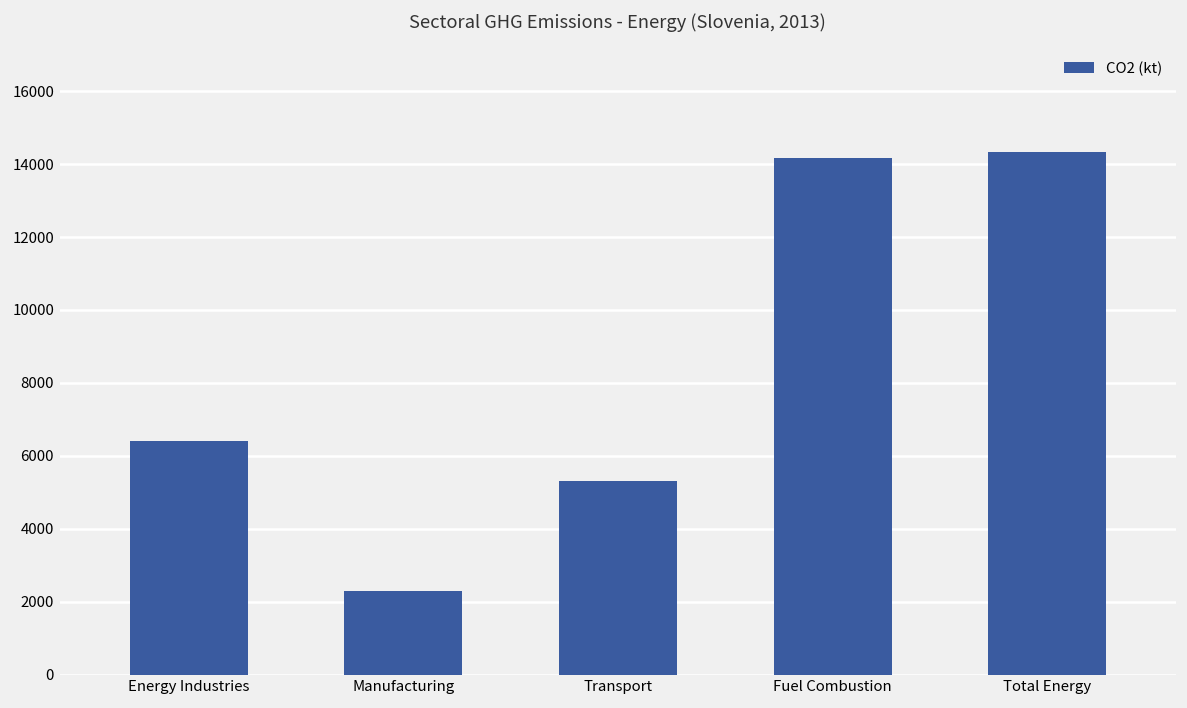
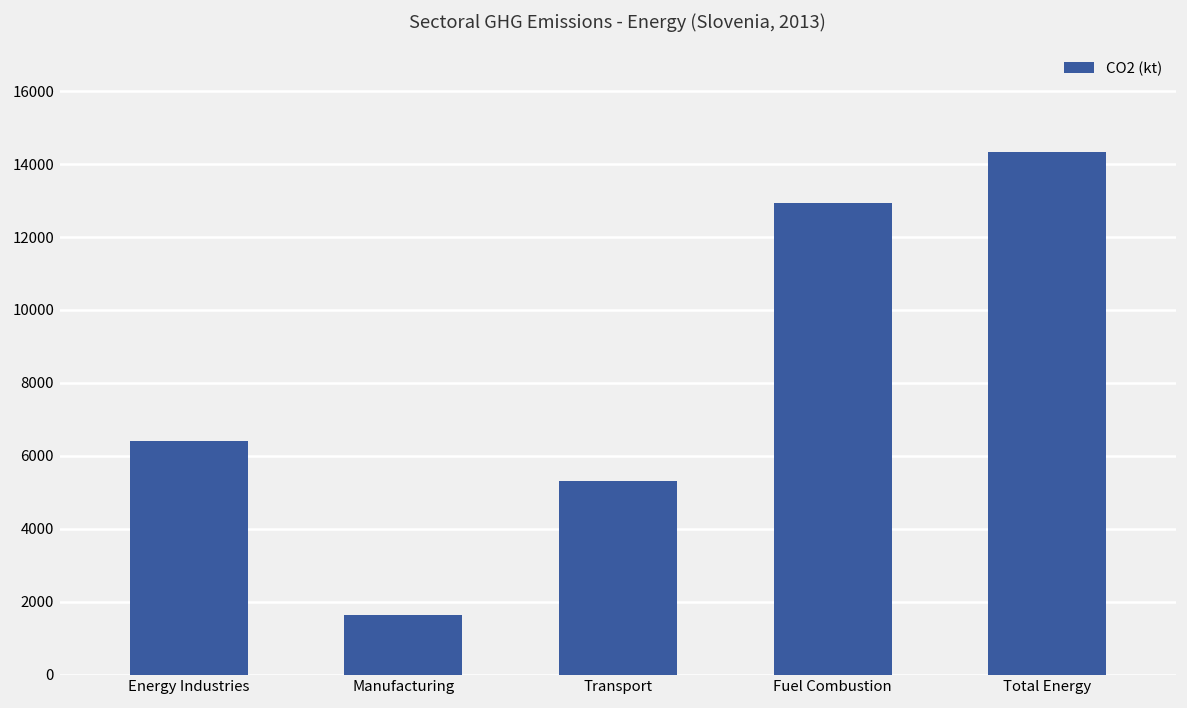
Manufacturing: 2300 -> 1600
Fuel Combustion: 14200 -> 12900
